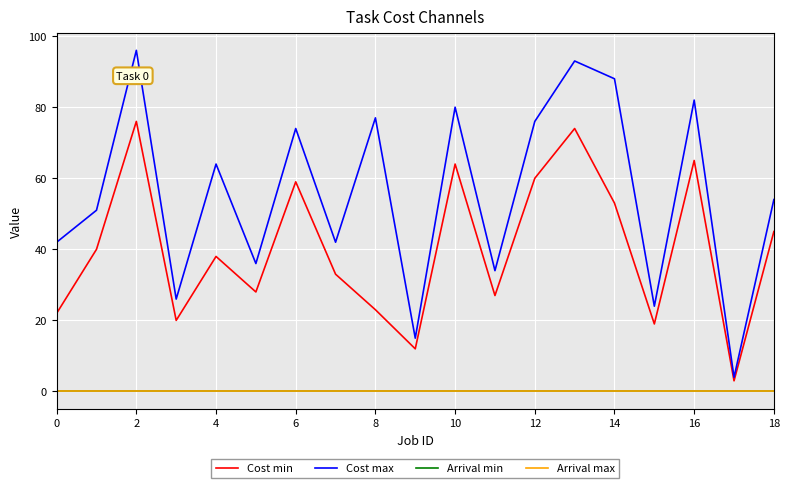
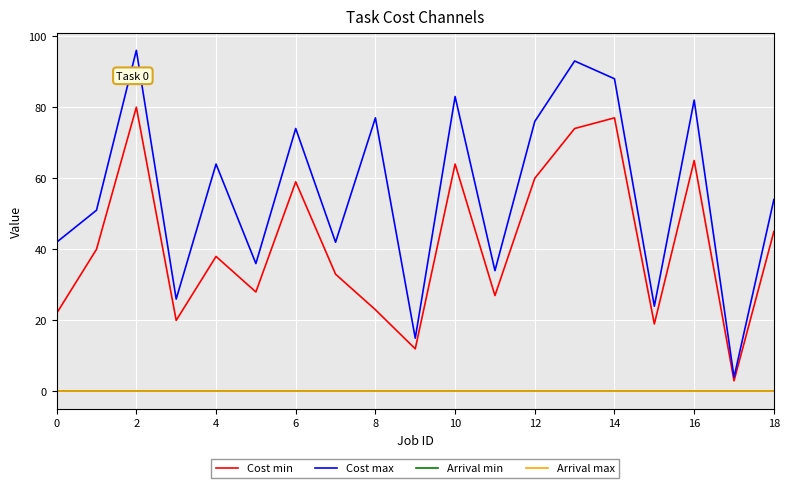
Cost min, 2: 76 -> 80
Cost max, 10: 80 -> 83
Cost min, 14: 53 -> 77
